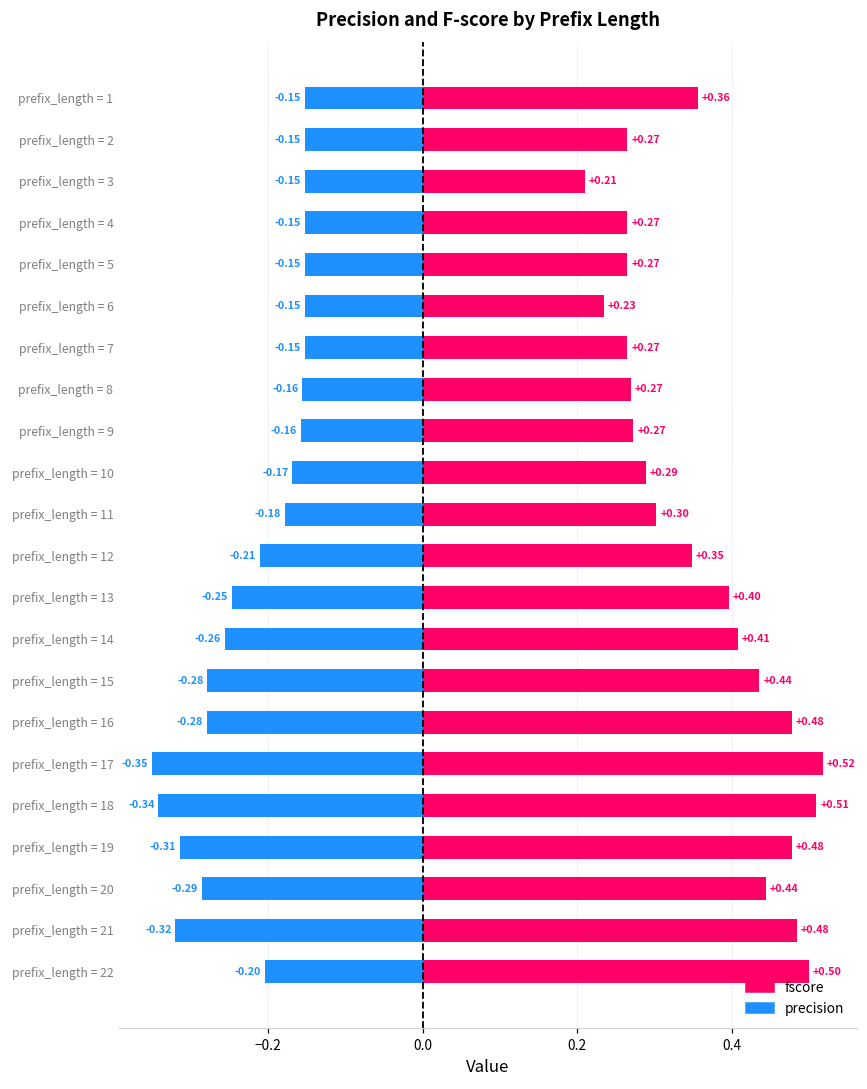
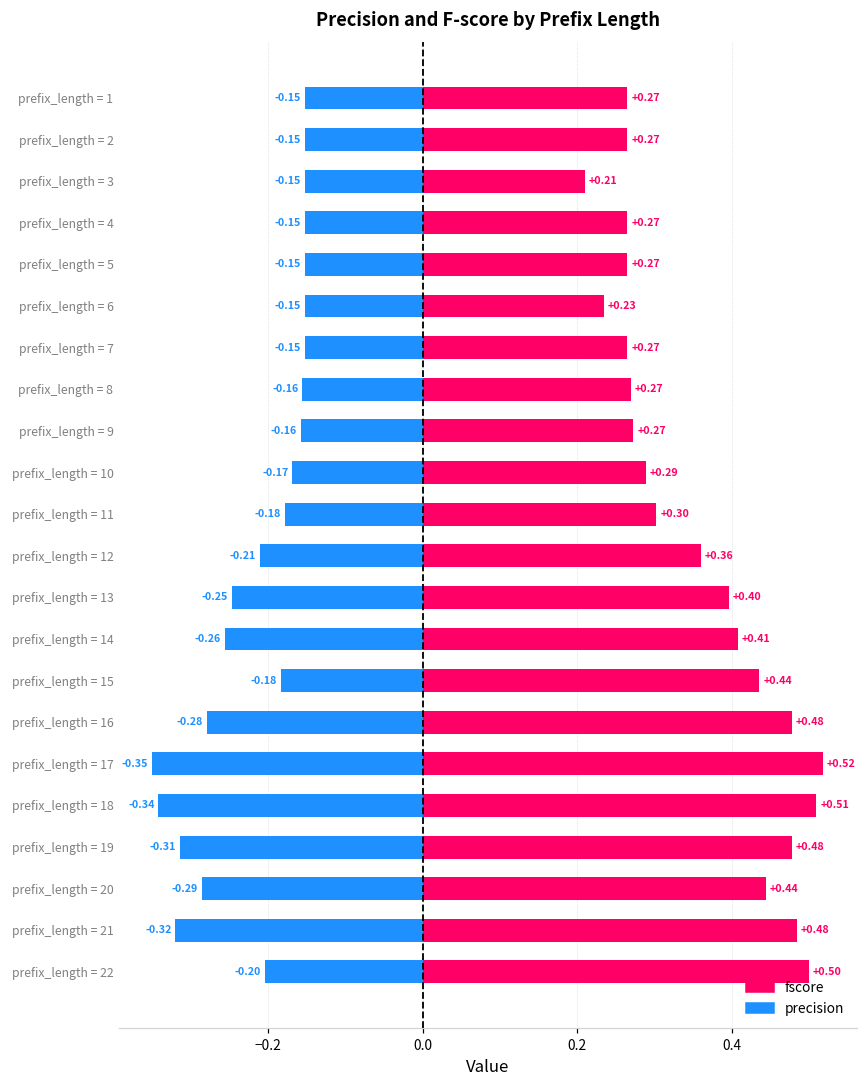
fscore, prefix_length = 1: +0.36 -> +0.27
fscore, prefix_length = 12: +0.35 -> +0.36
precision, prefix_length = 15: -0.28 -> -0.18
